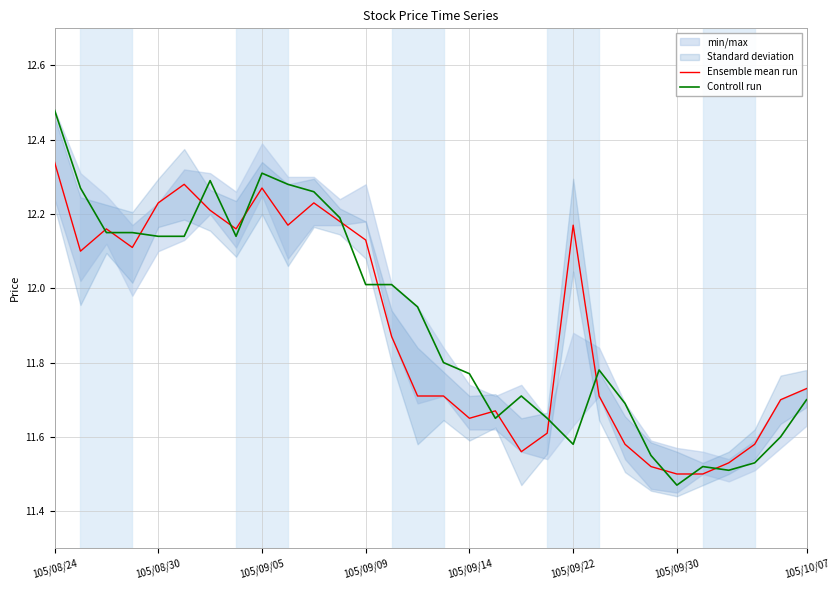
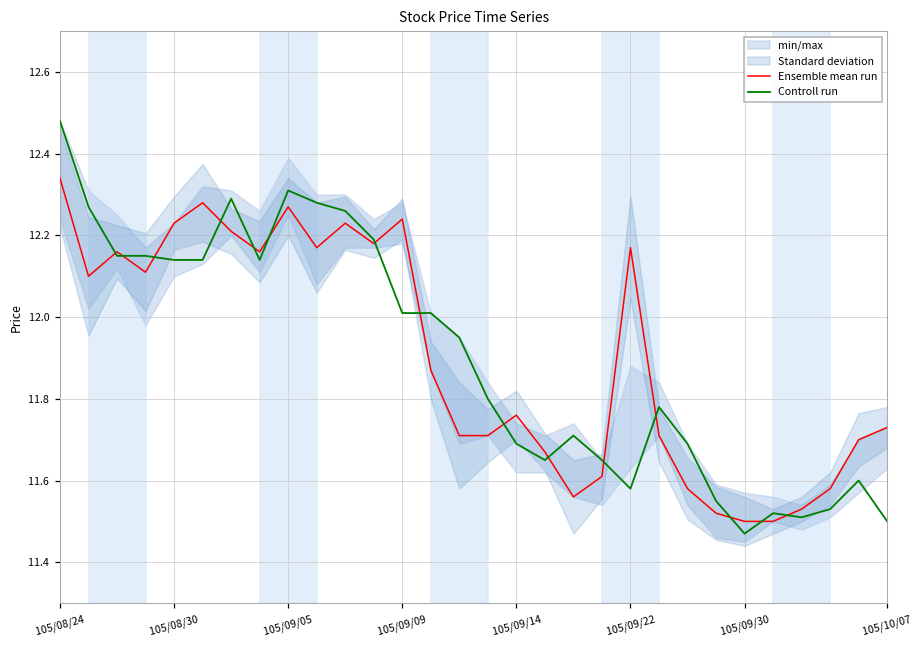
Ensemble mean run, 105/09/09: 12.13 -> 12.24
Ensemble mean run, 105/09/14: 11.65 -> 11.76
Controll run, 105/09/14: 11.77 -> 11.69
Controll run, 105/10/07: 11.7 -> 11.5
